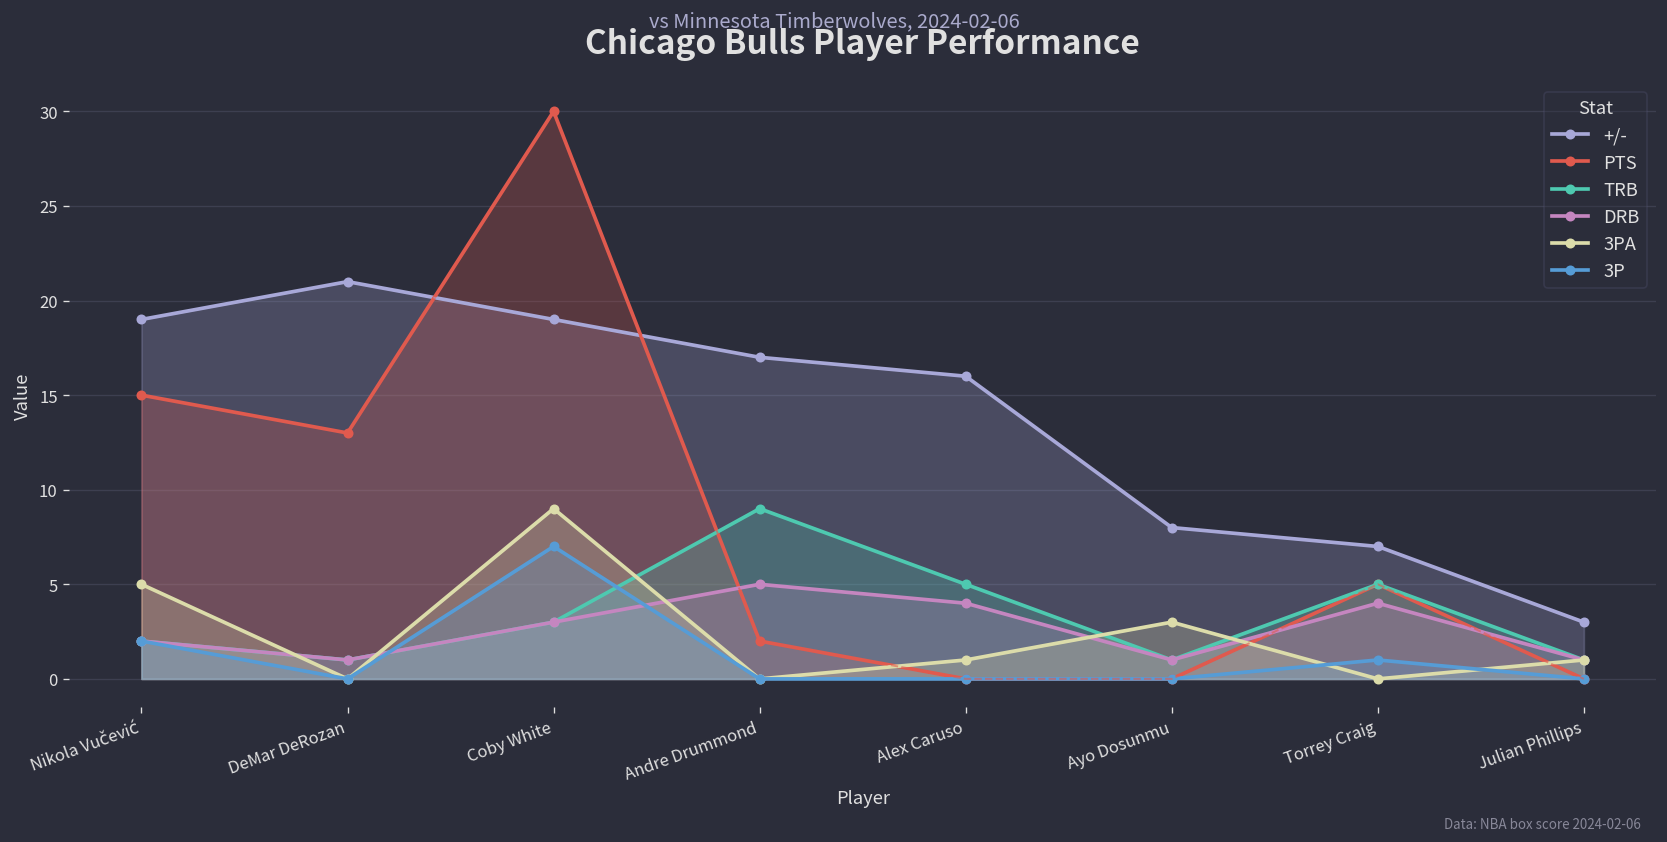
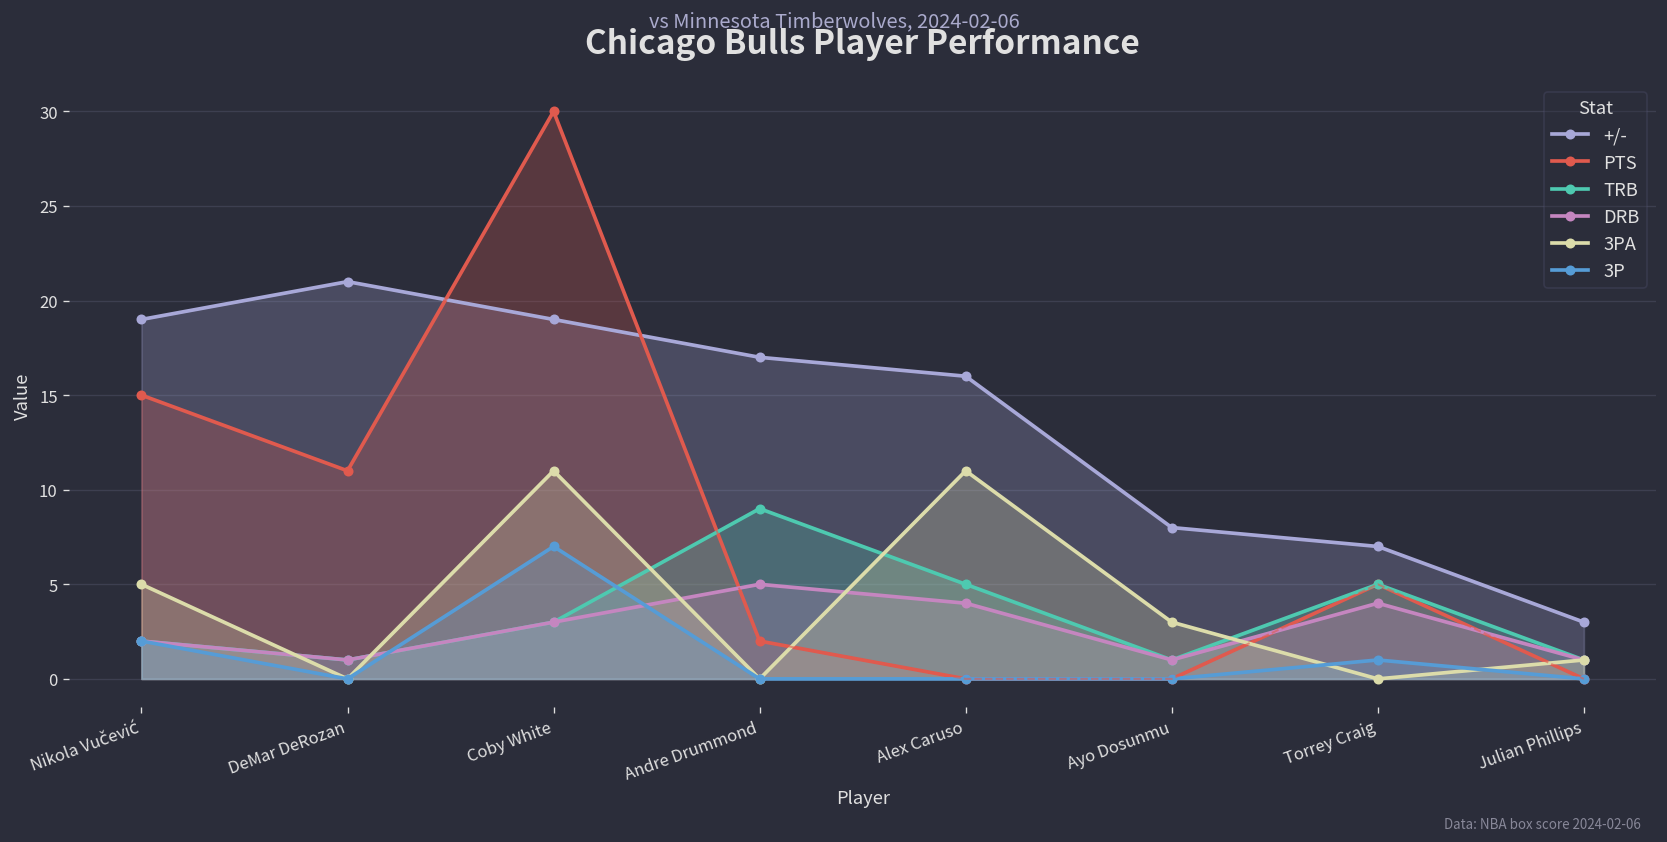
PTS, DeMar DeRozan: 13 -> 11
3PA, Coby White: 9 -> 11
3PA, Alex Caruso: 1 -> 11
